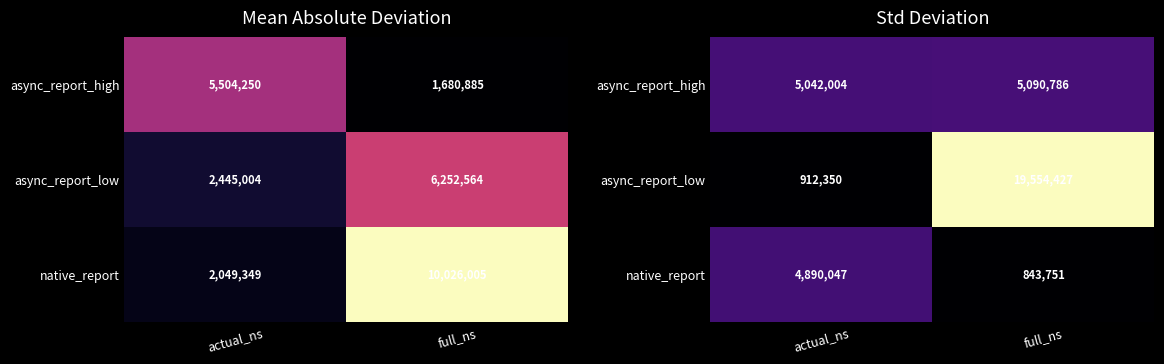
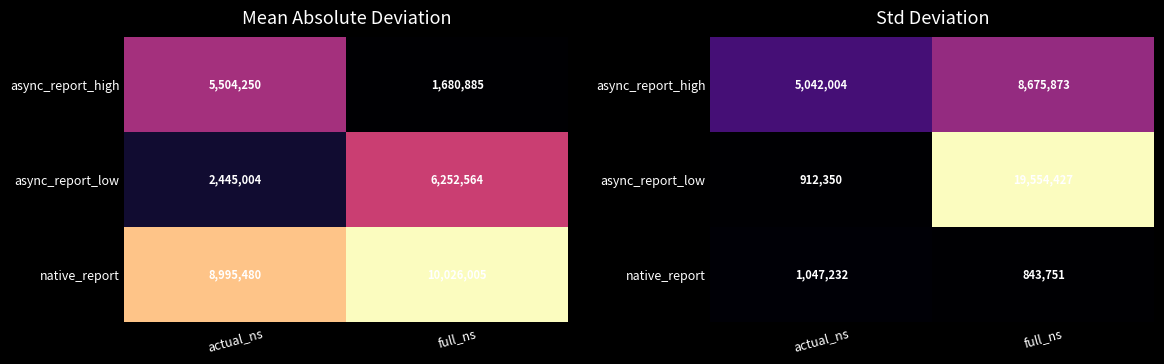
Mean Absolute Deviation, native_report, actual_ns: 2,049,349 -> 8,995,480
Std Deviation, async_report_high, full_ns: 5,090,786 -> 8,675,873
Std Deviation, native_report, actual_ns: 4,890,047 -> 1,047,232
